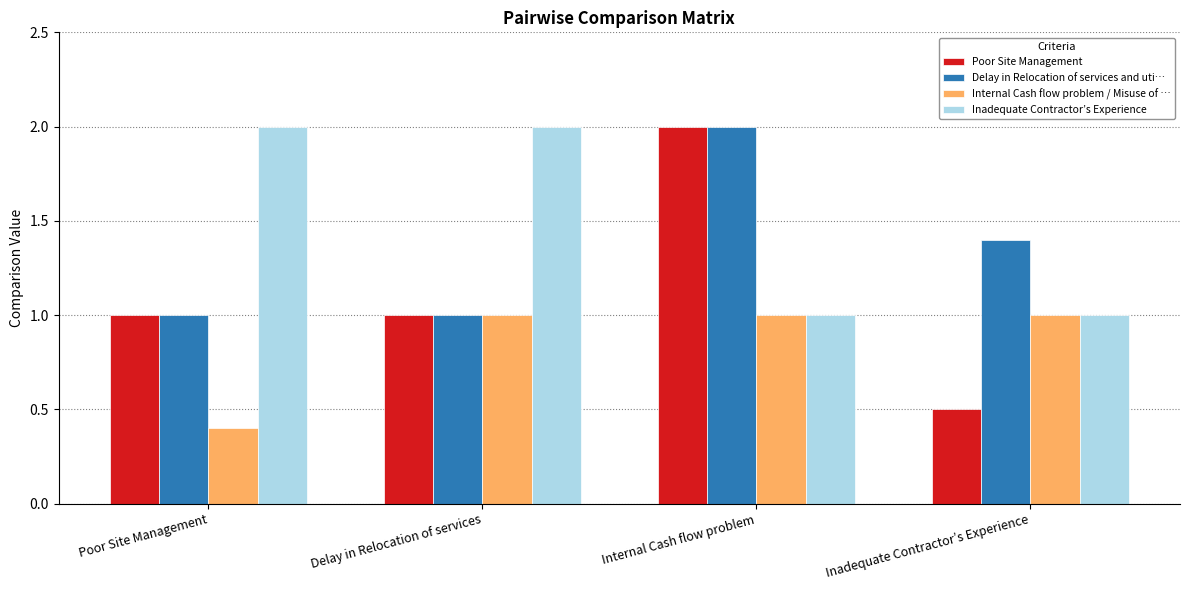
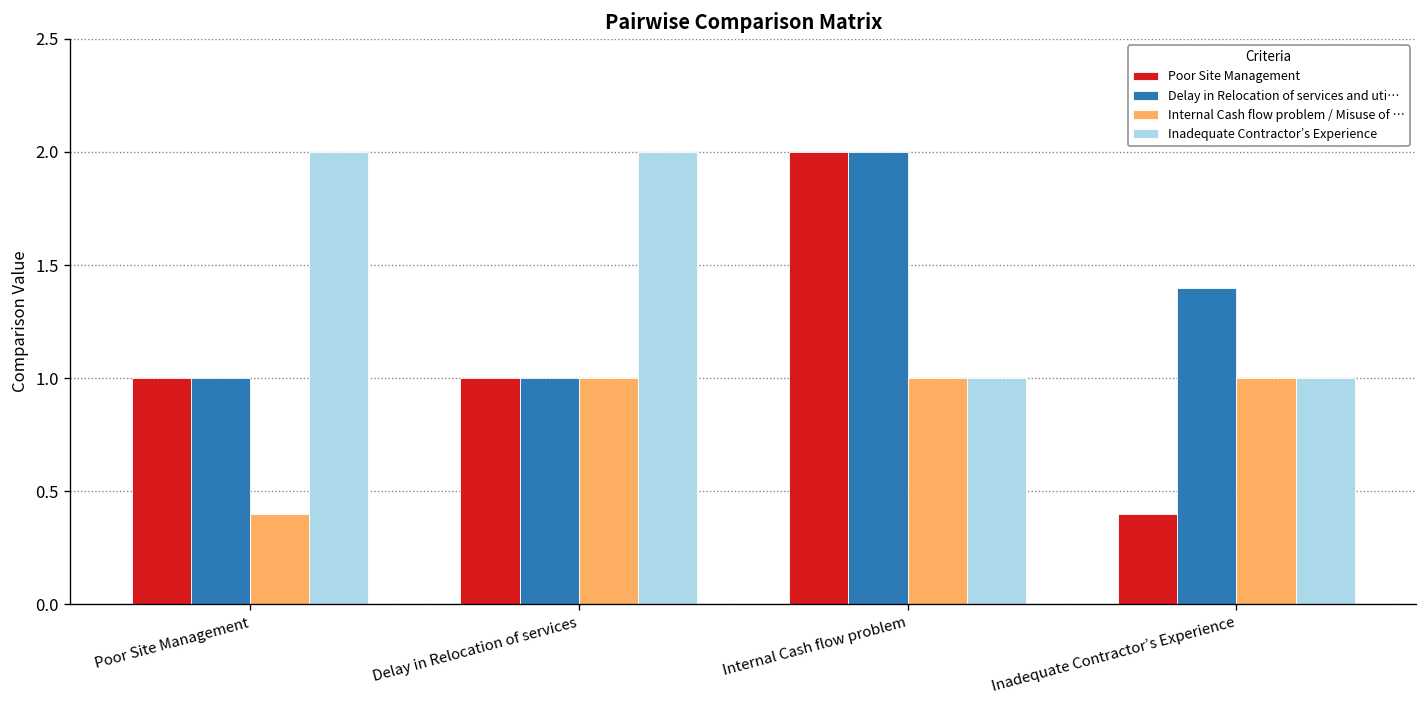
Poor Site Management, Inadequate Contractor’s Experience: 0.5 -> 0.4
